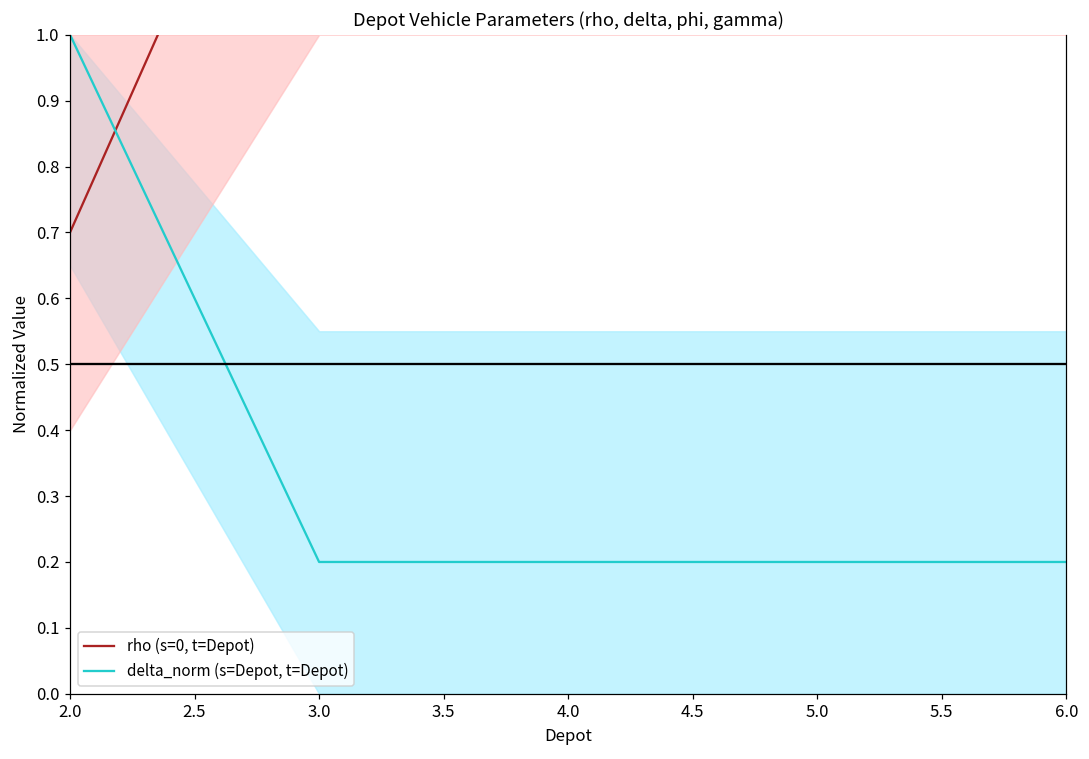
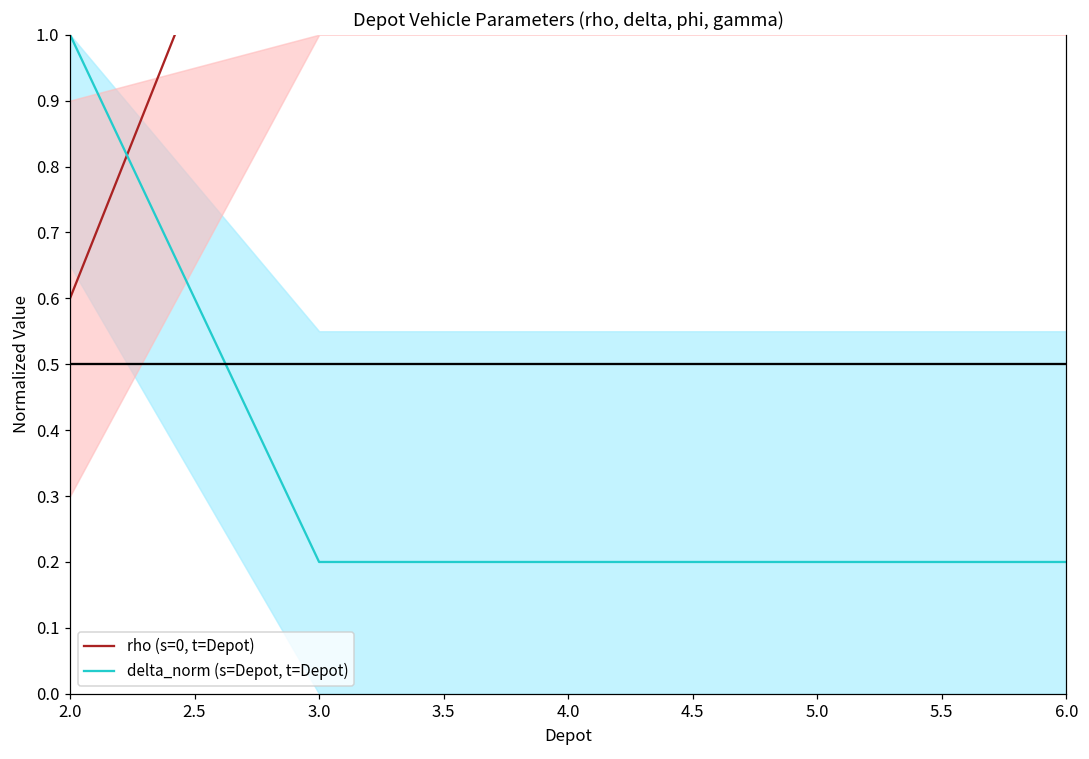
rho (s=0, t=Depot), 2.0: 0.7 -> 0.6
